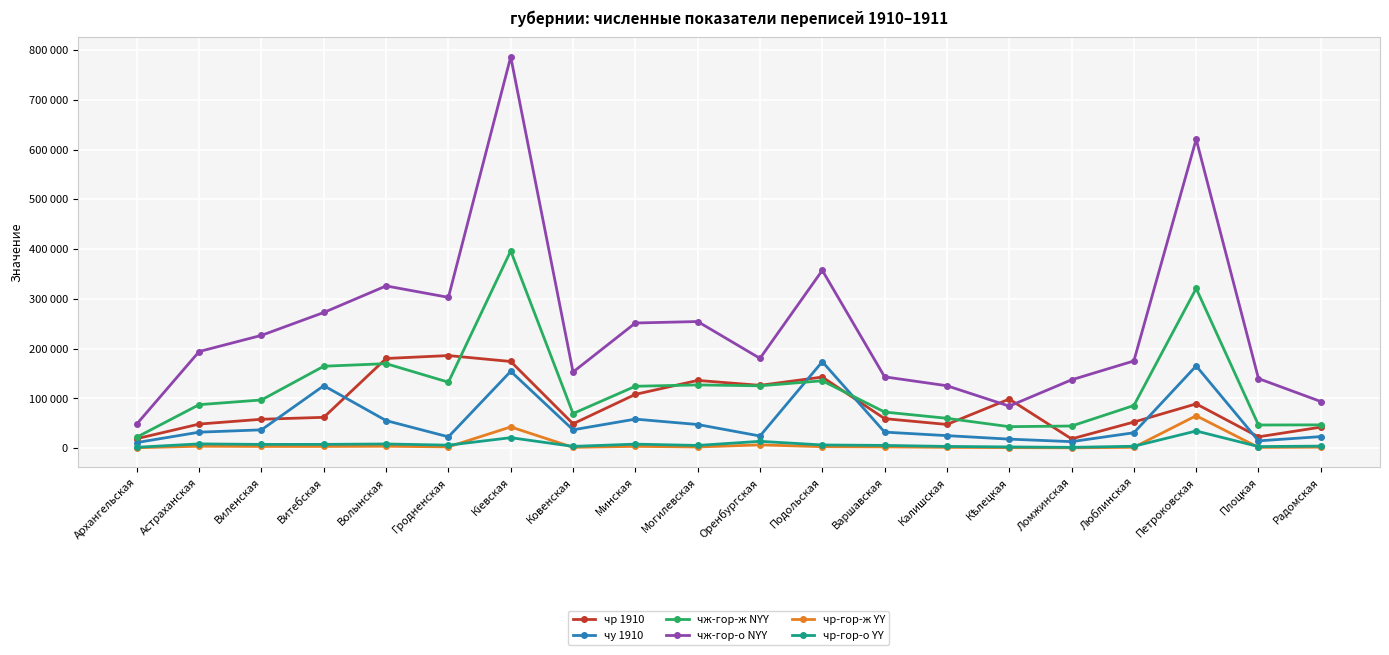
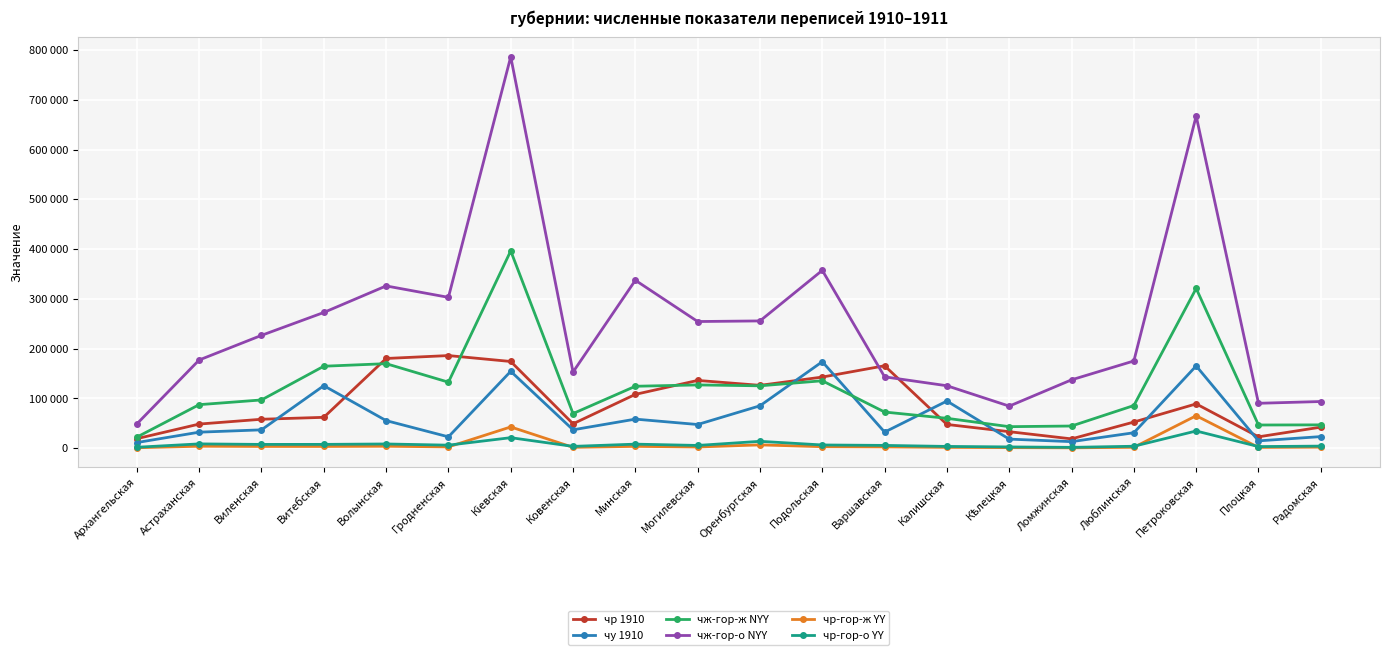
чж-гор-о NYY, Астраханская: 190000 -> 180000
чж-гор-о NYY, Минская: 250000 -> 340000
чу 1910, Оренбургская: 20000 -> 90000
чж-гор-о NYY, Оренбургская: 180000 -> 260000
чр 1910, Варшавская: 60000 -> 170000
чу 1910, Калишская: 30000 -> 90000
чр 1910, Кѣлецкая: 100000 -> 30000
чж-гор-о NYY, Петроковская: 620000 -> 670000
чж-гор-о NYY, Плоцкая: 140000 -> 90000
